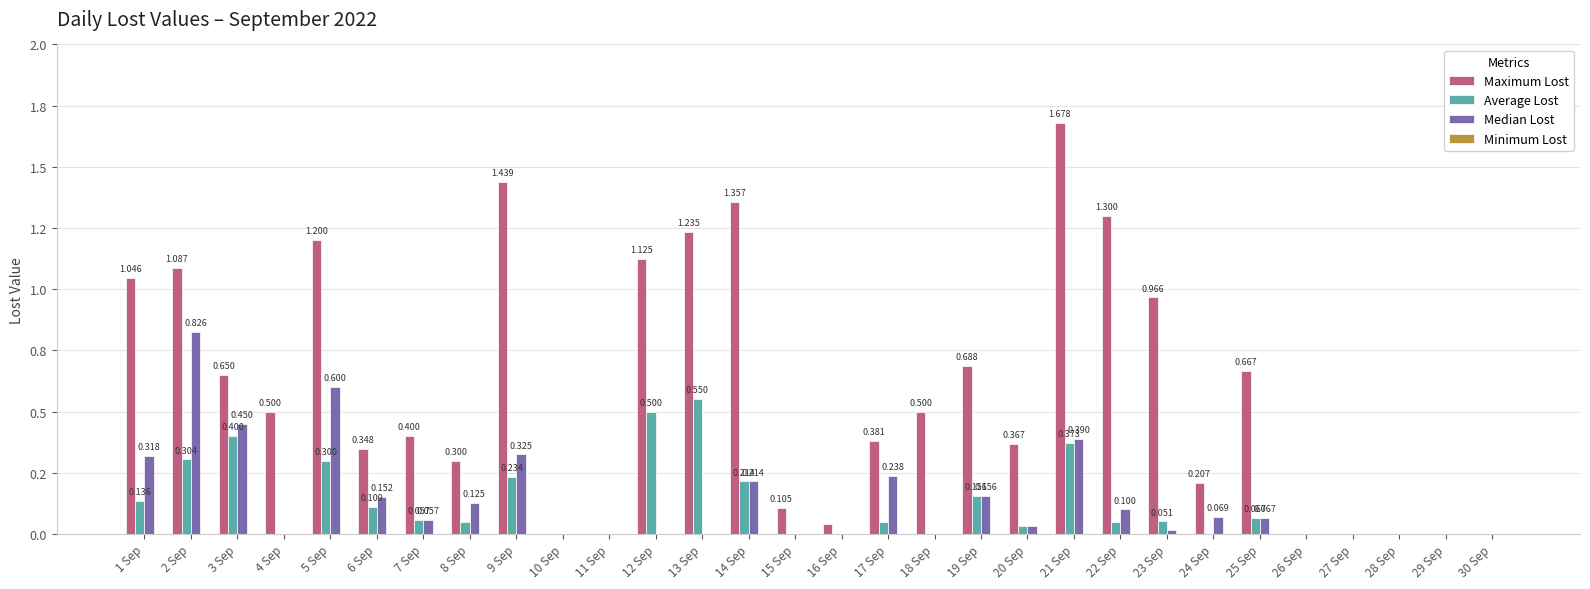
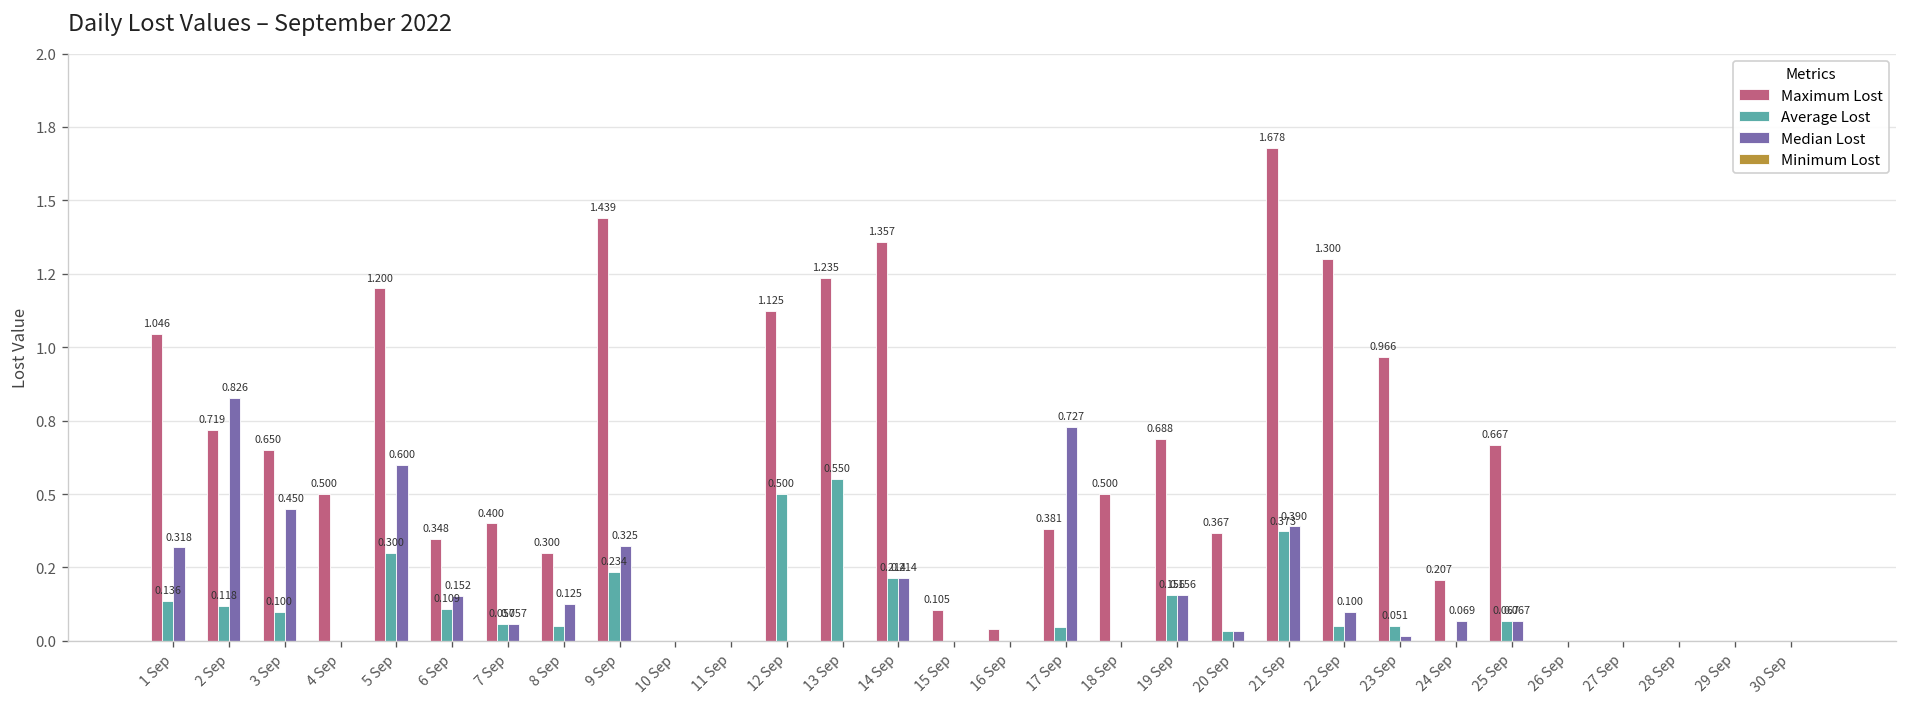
Maximum Lost, 2 Sep: 1.087 -> 0.719
Average Lost, 2 Sep: 0.304 -> 0.118
Average Lost, 3 Sep: 0.400 -> 0.100
Median Lost, 17 Sep: 0.238 -> 0.727
